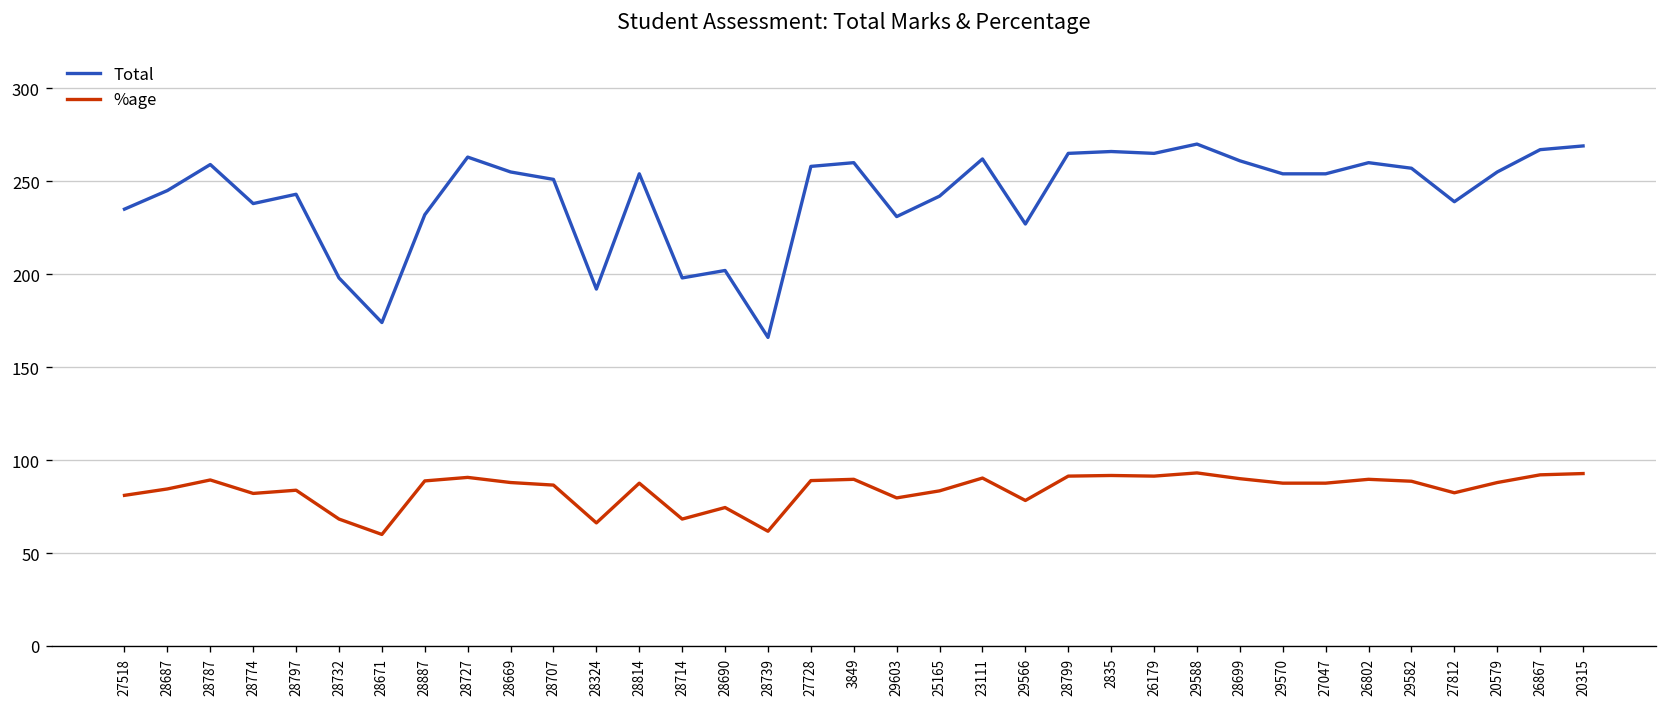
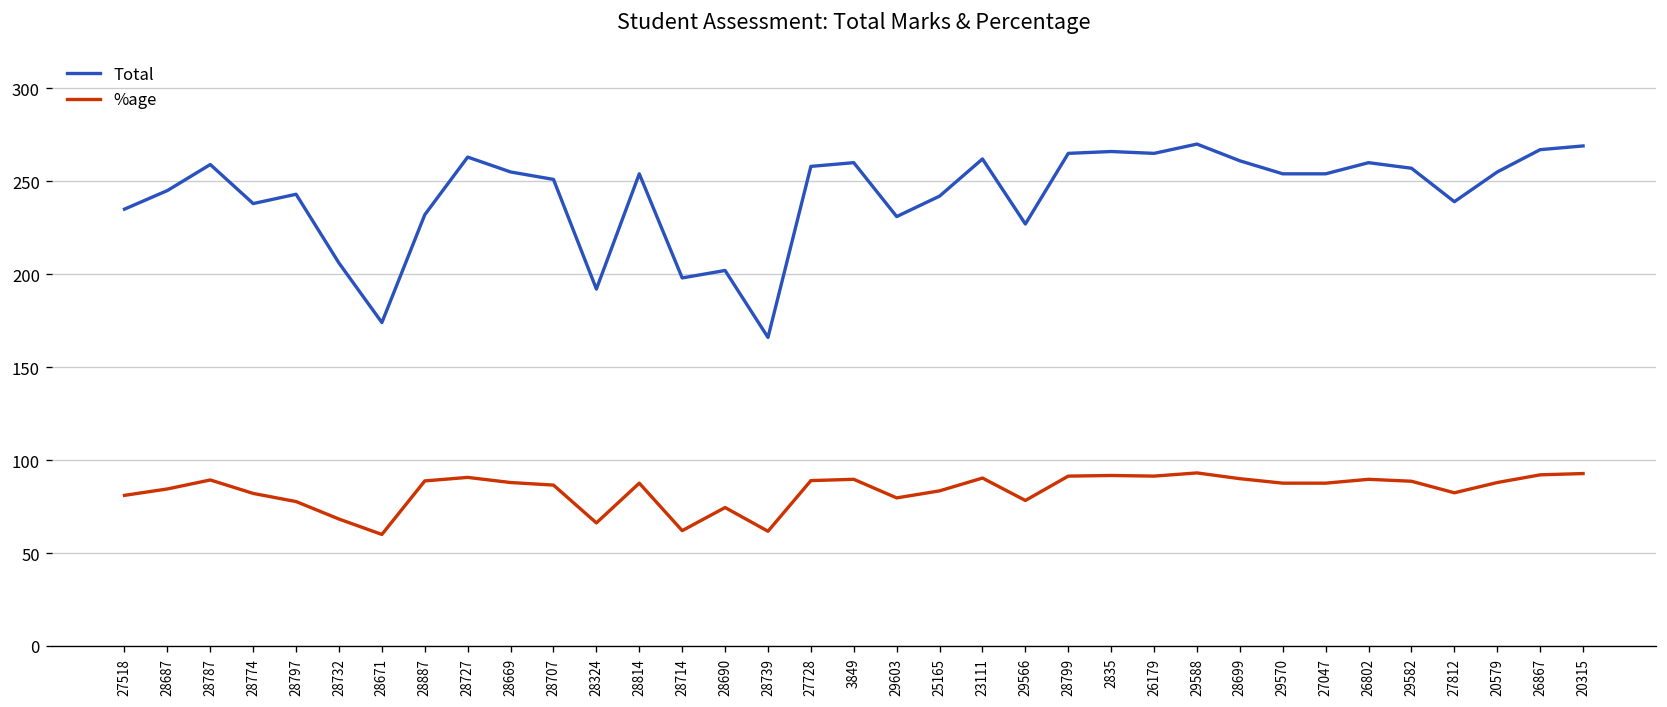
%age, 28797: 84 -> 78
Total, 28732: 198 -> 206
%age, 28714: 68 -> 62
